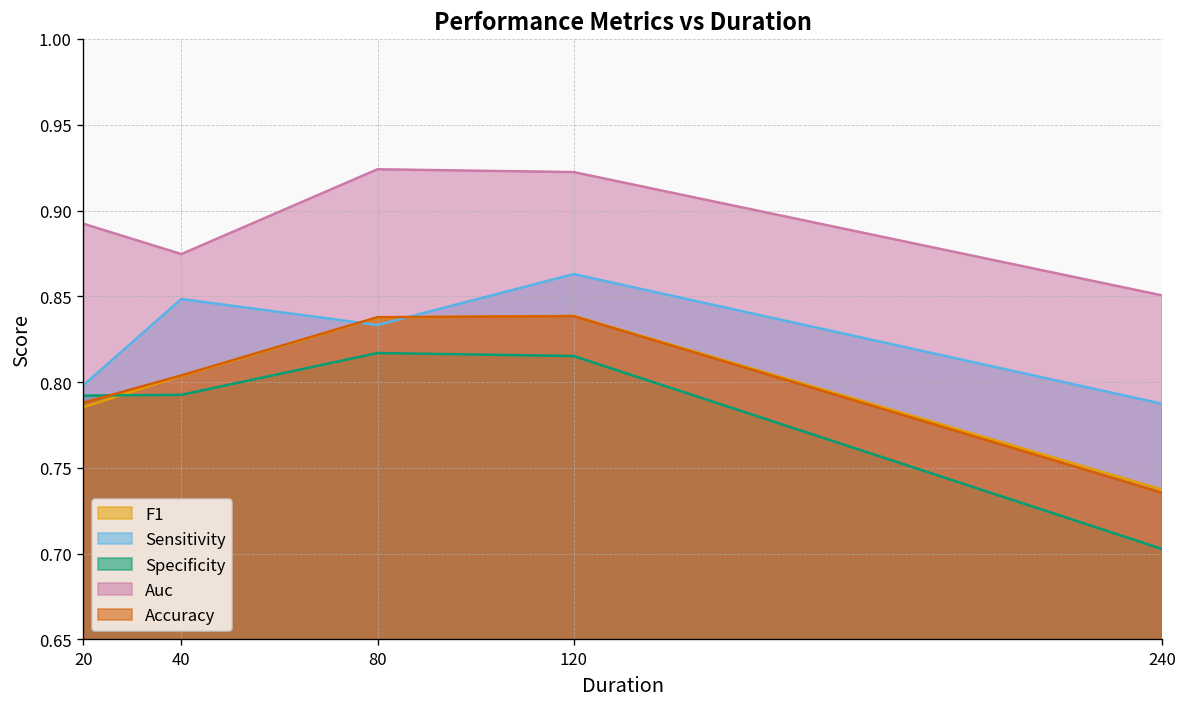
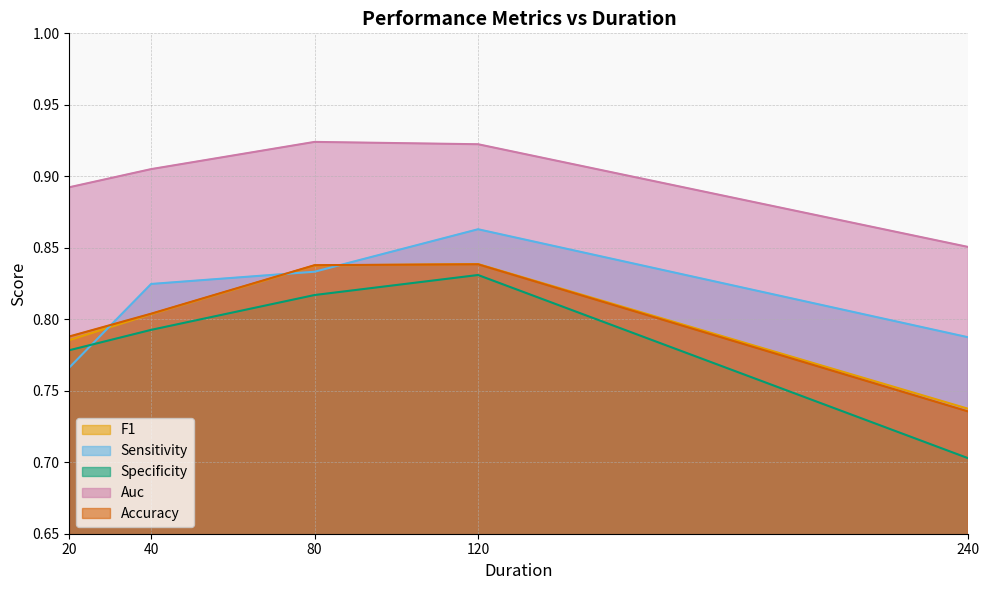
Sensitivity, 20: 0.798 -> 0.766
Specificity, 20: 0.792 -> 0.778
Sensitivity, 40: 0.848 -> 0.825
Auc, 40: 0.875 -> 0.905
Specificity, 120: 0.815 -> 0.831
